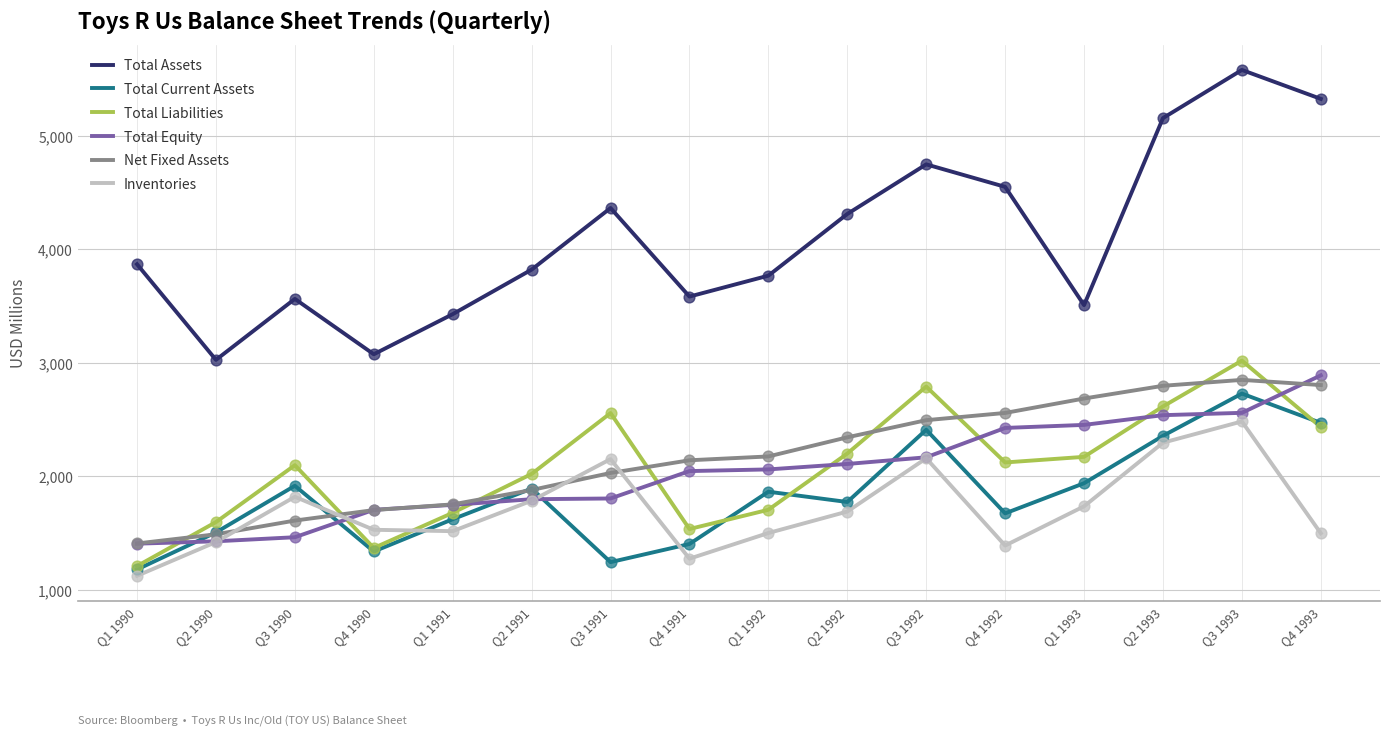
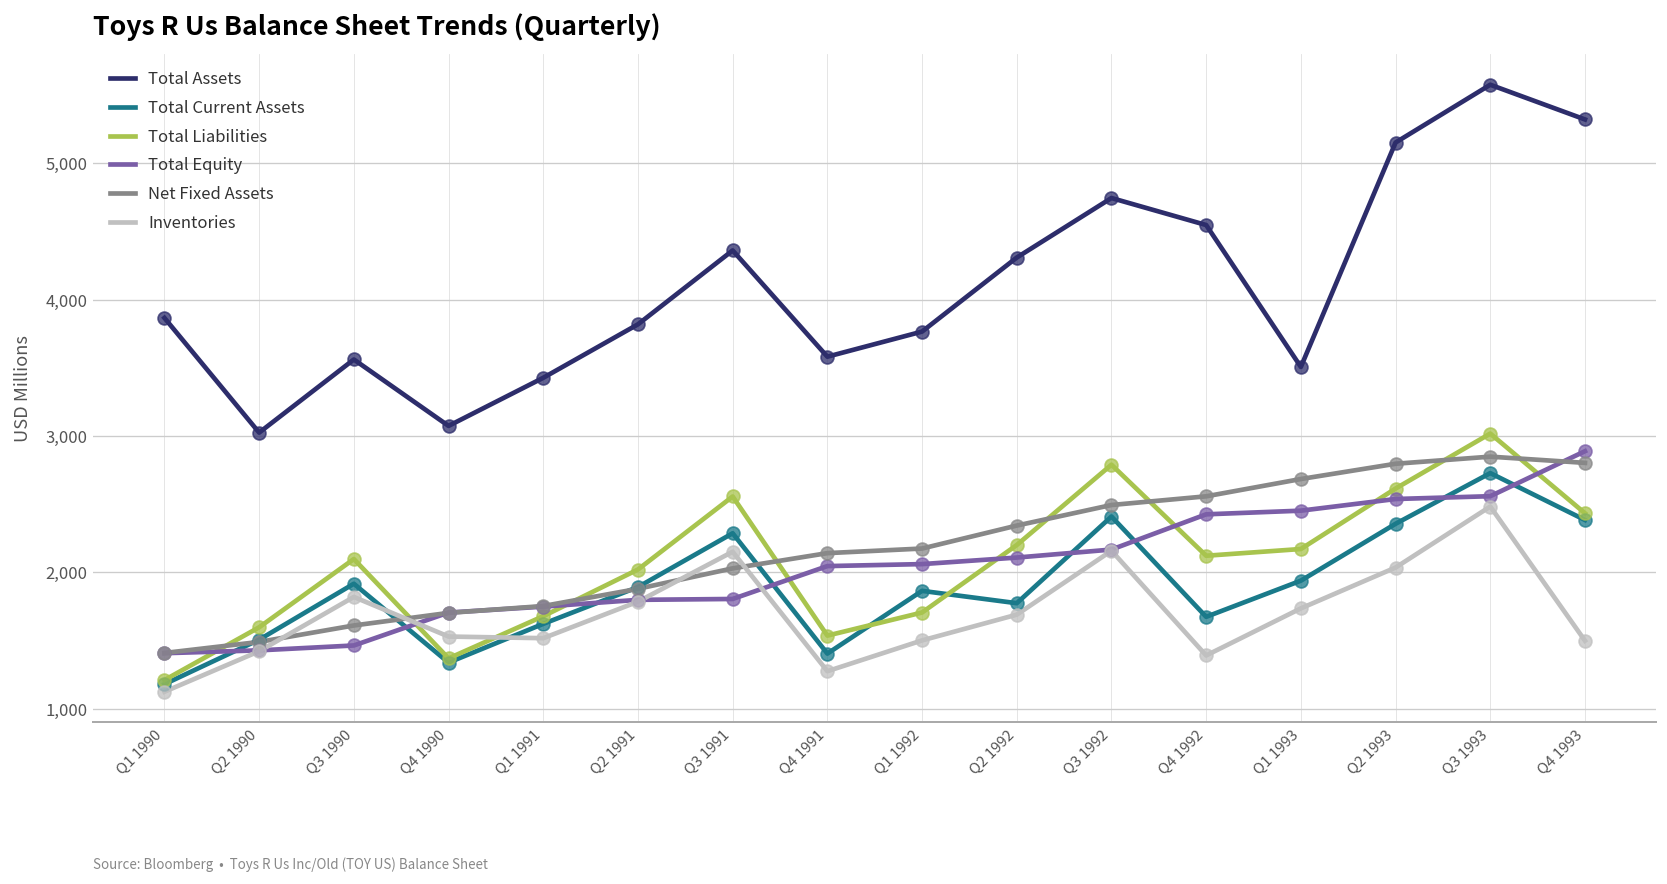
Total Current Assets, Q3 1991: 1,240 -> 2,290
Inventories, Q2 1993: 2,300 -> 2,040
Total Current Assets, Q4 1993: 2,470 -> 2,380
